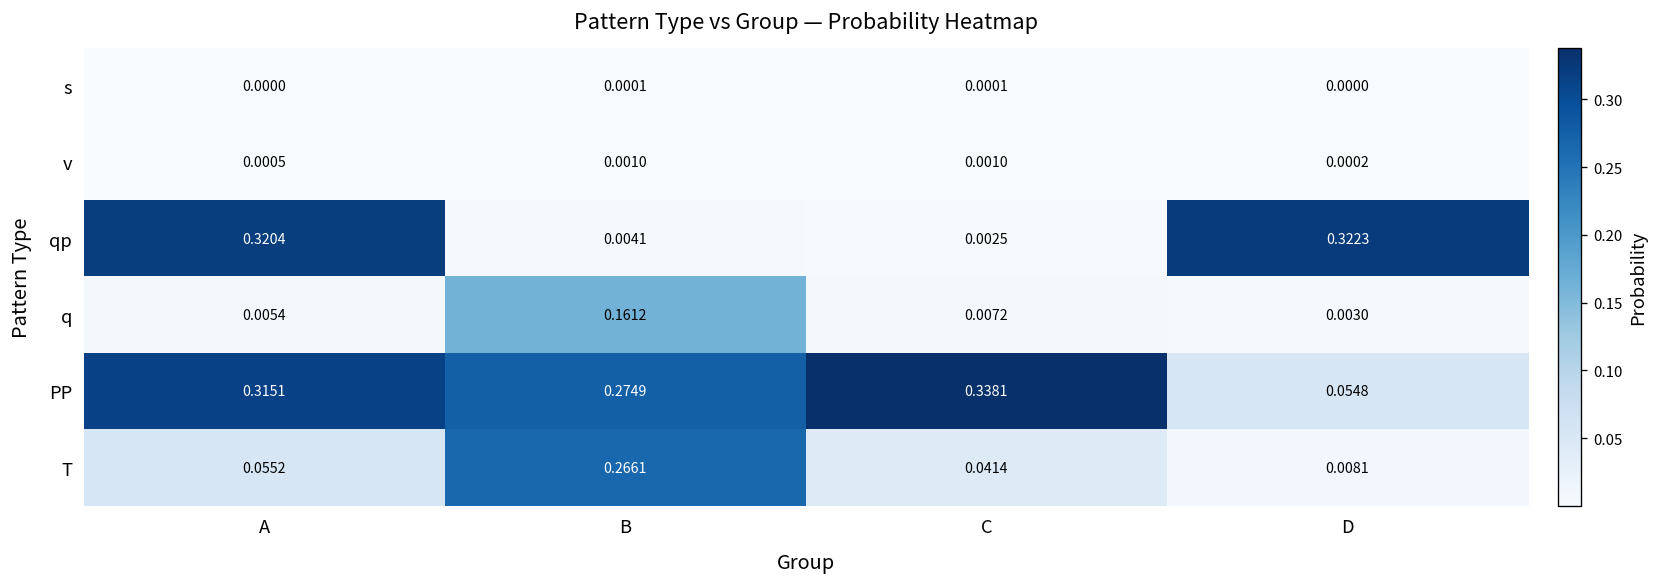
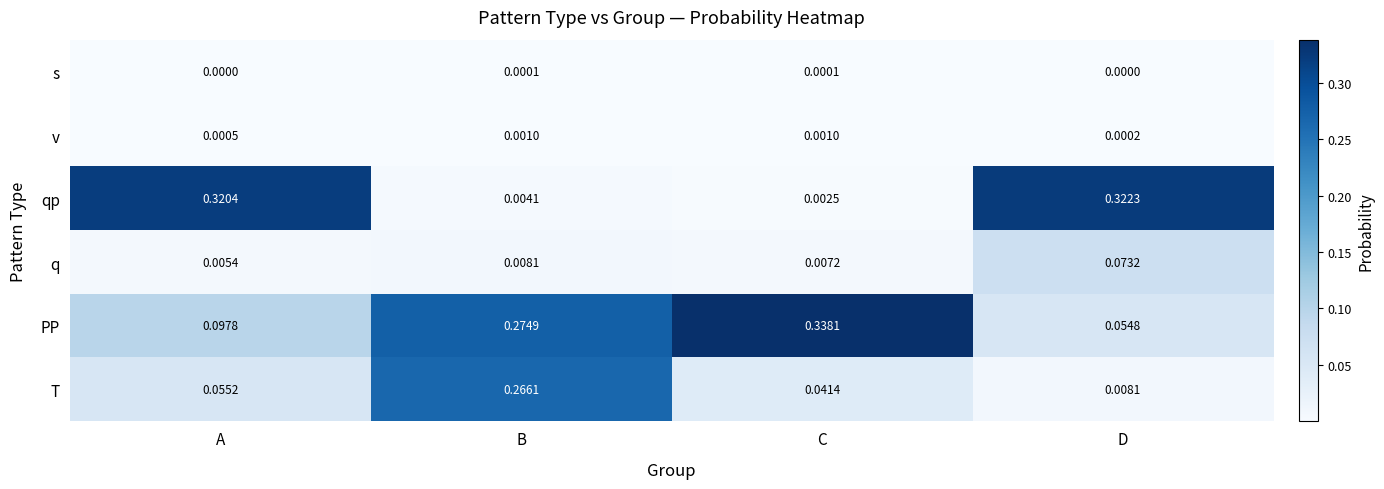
q, B: 0.1612 -> 0.0081
q, D: 0.0030 -> 0.0732
PP, A: 0.3151 -> 0.0978
